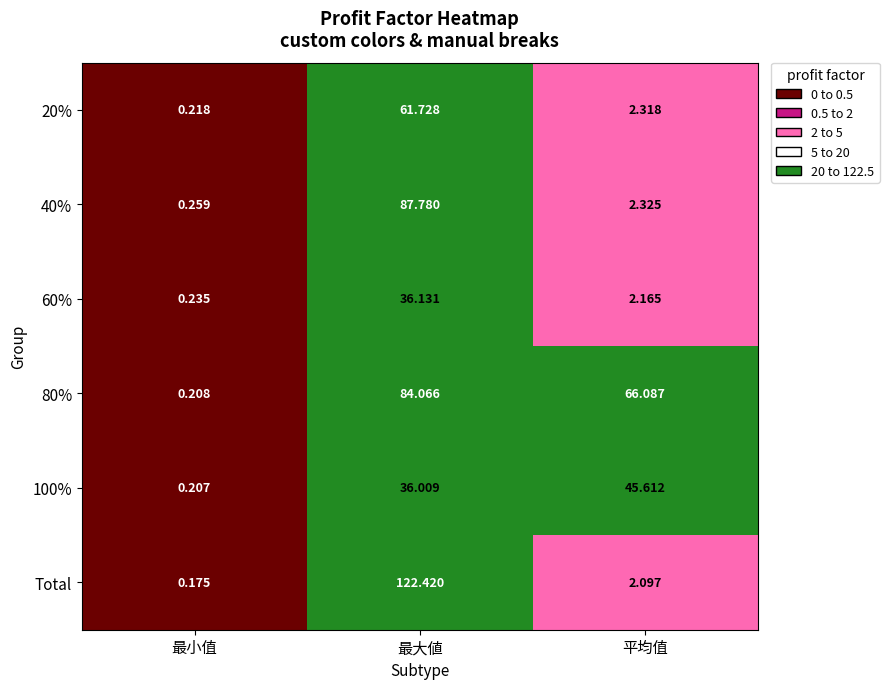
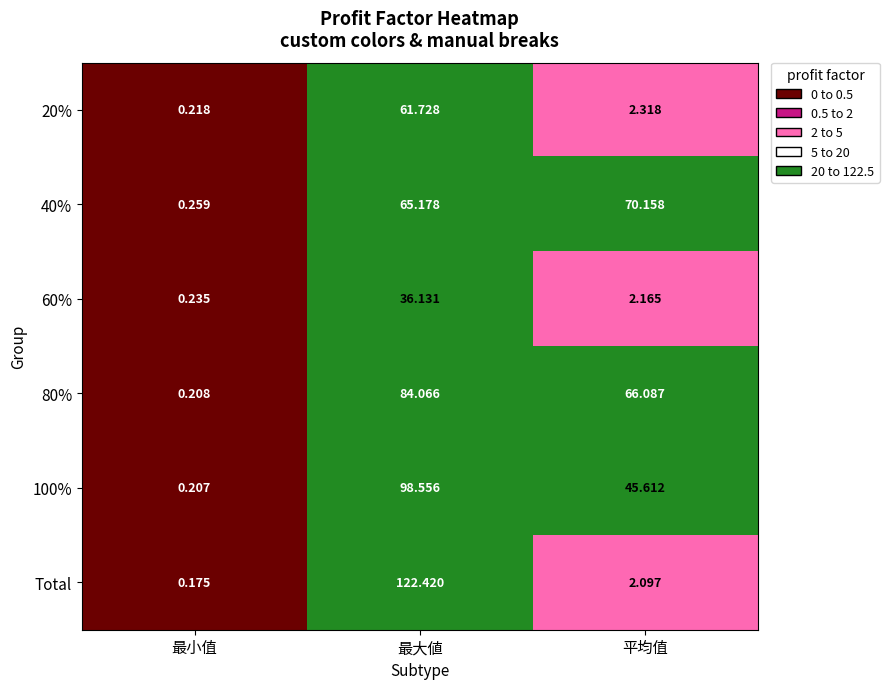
40%, 最大値: 87.780 -> 65.178
40%, 平均值: 2.325 -> 70.158
100%, 最大値: 36.009 -> 98.556
